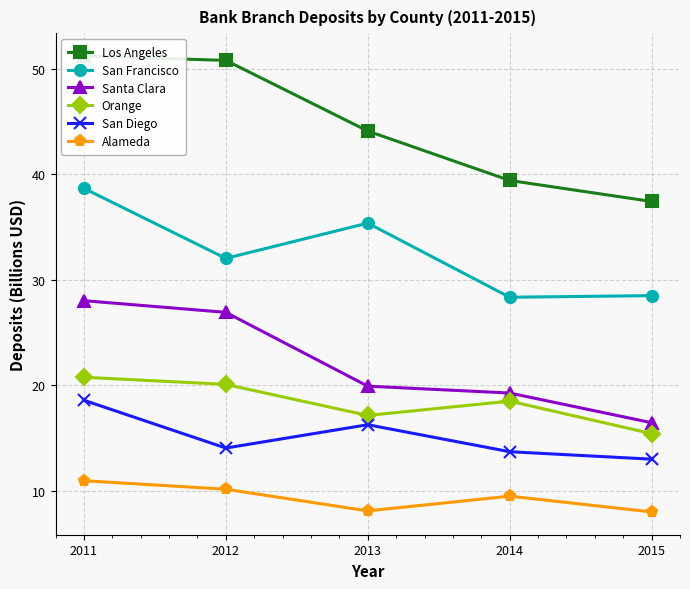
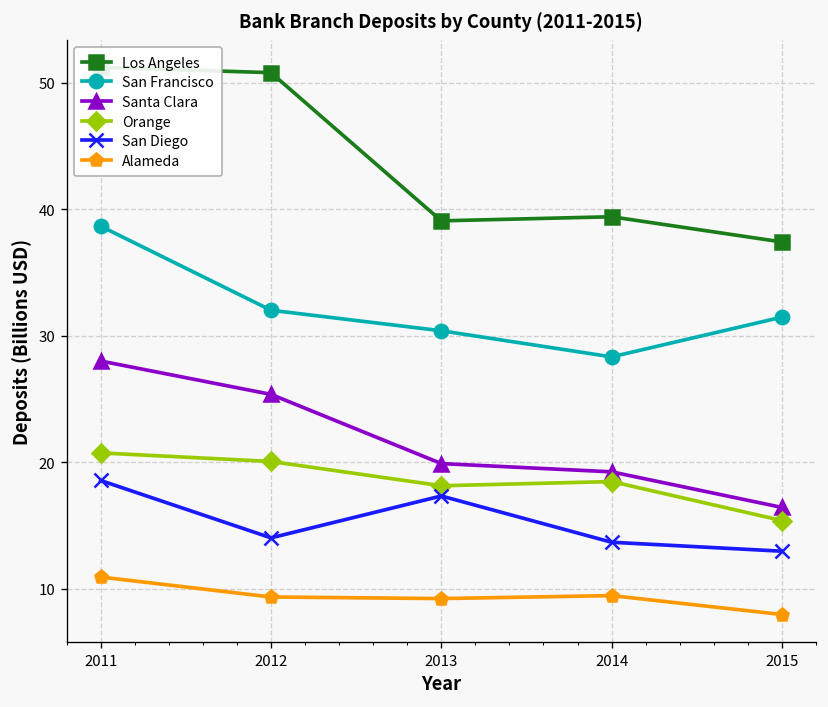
Santa Clara, 2012: 26.9 -> 25.4
Alameda, 2012: 10.1 -> 9.4
Los Angeles, 2013: 44.1 -> 39.1
San Francisco, 2013: 35.4 -> 30.4
Orange, 2013: 17.1 -> 18.2
San Diego, 2013: 16.2 -> 17.3
Alameda, 2013: 8.1 -> 9.2
San Francisco, 2015: 28.5 -> 31.5
